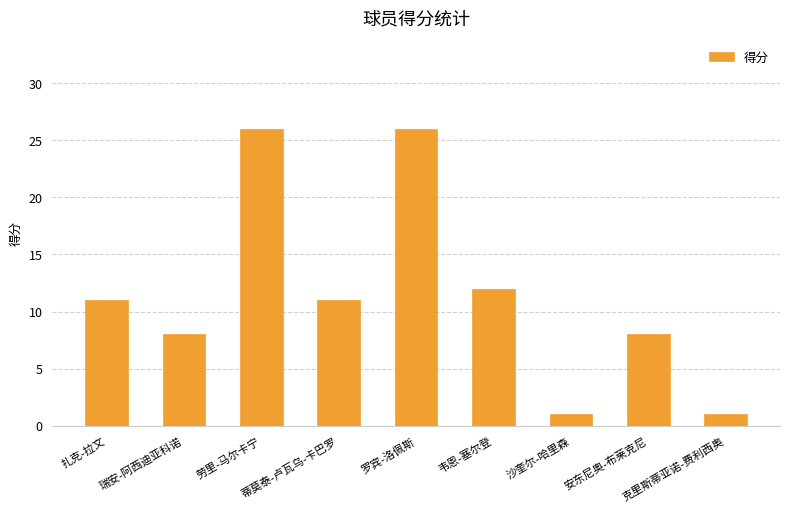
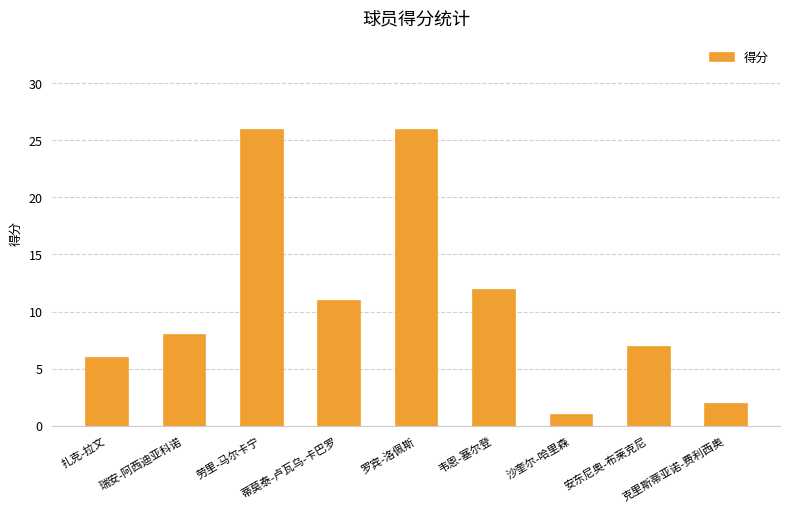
扎克-拉文: 11 -> 6
安东尼奥-布莱克尼: 8 -> 7
克里斯蒂亚诺-费利西奥: 1 -> 2
